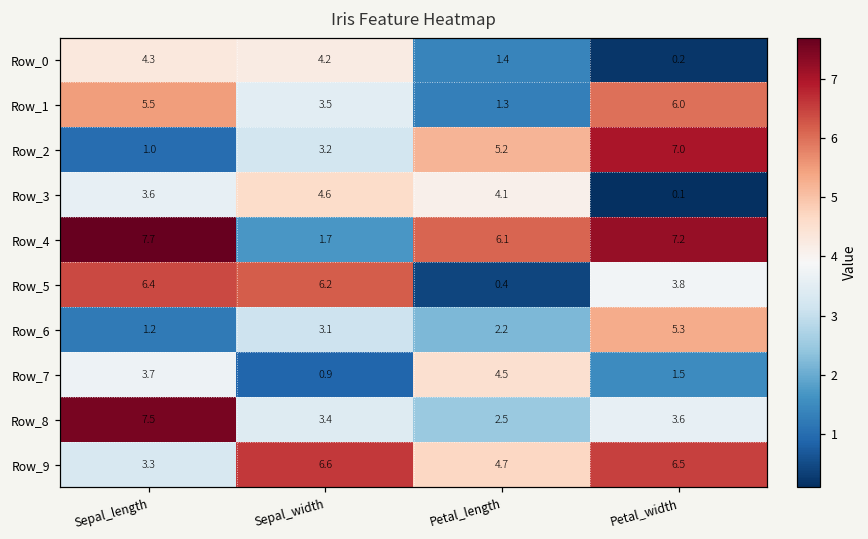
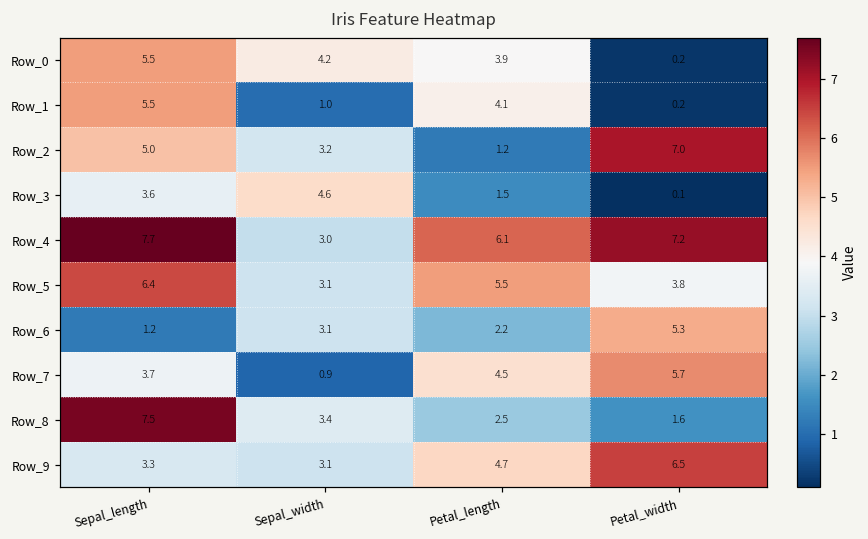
Row_0, Sepal_length: 4.3 -> 5.5
Row_0, Petal_length: 1.4 -> 3.9
Row_1, Sepal_width: 3.5 -> 1.0
Row_1, Petal_length: 1.3 -> 4.1
Row_1, Petal_width: 6.0 -> 0.2
Row_2, Sepal_length: 1.0 -> 5.0
Row_2, Petal_length: 5.2 -> 1.2
Row_3, Petal_length: 4.1 -> 1.5
Row_4, Sepal_width: 1.7 -> 3.0
Row_5, Sepal_width: 6.2 -> 3.1
Row_5, Petal_length: 0.4 -> 5.5
Row_7, Petal_width: 1.5 -> 5.7
Row_8, Petal_width: 3.6 -> 1.6
Row_9, Sepal_width: 6.6 -> 3.1
